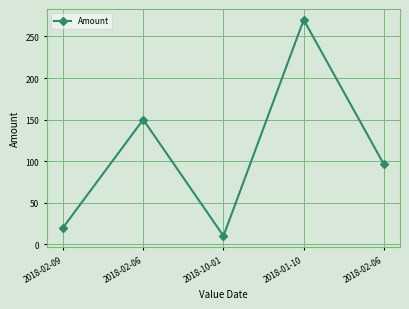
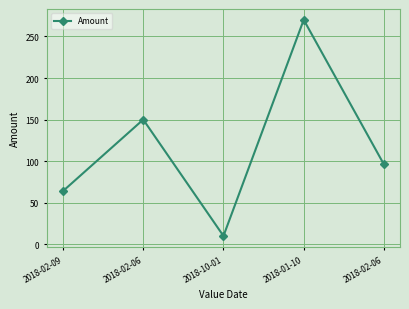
2018-02-09: 20 -> 60
